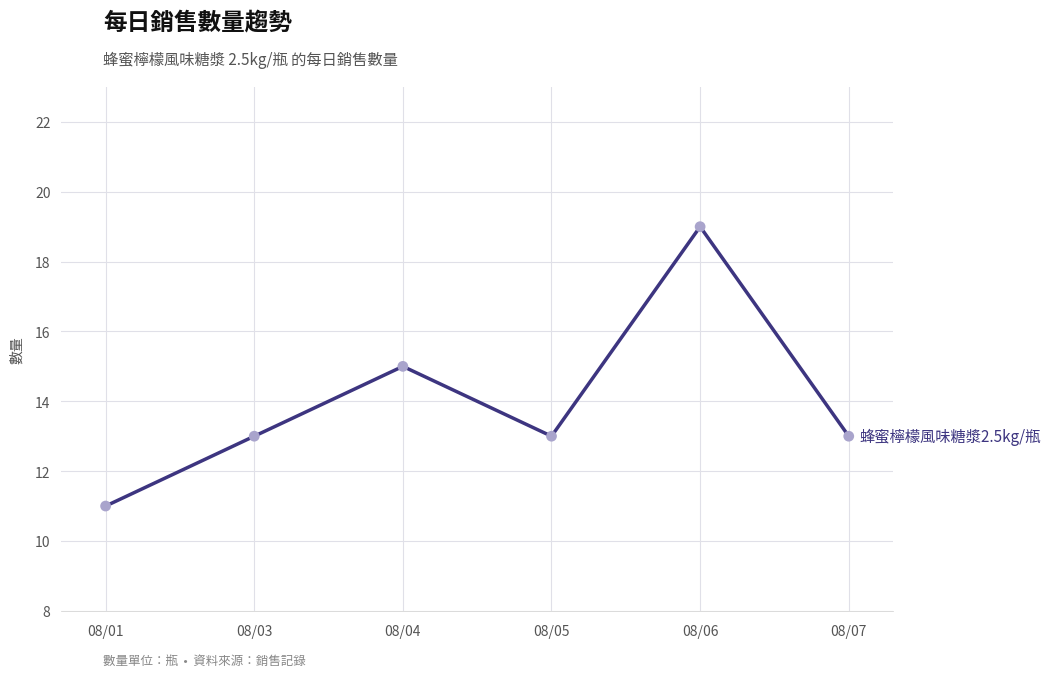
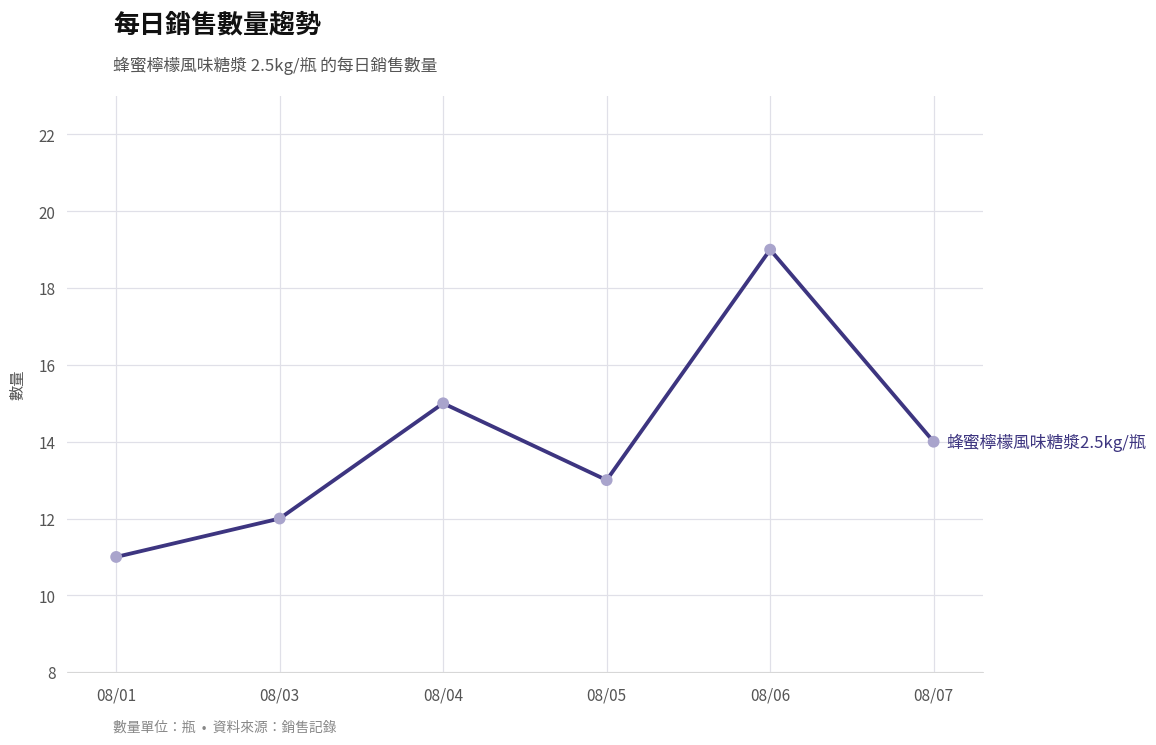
08/03: 13 -> 12
08/07: 13 -> 14
